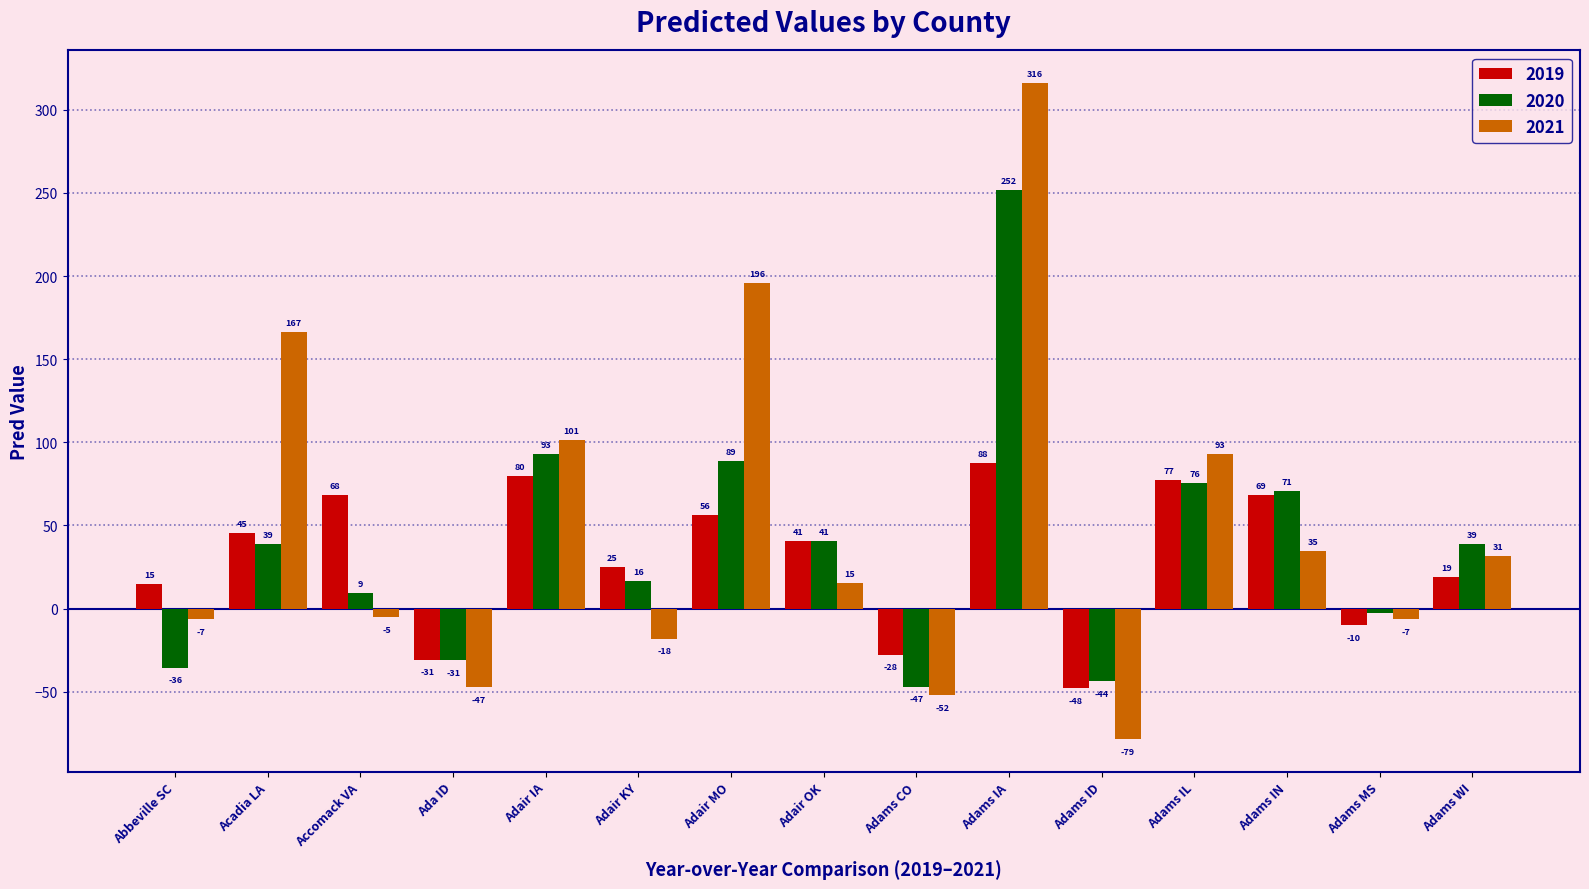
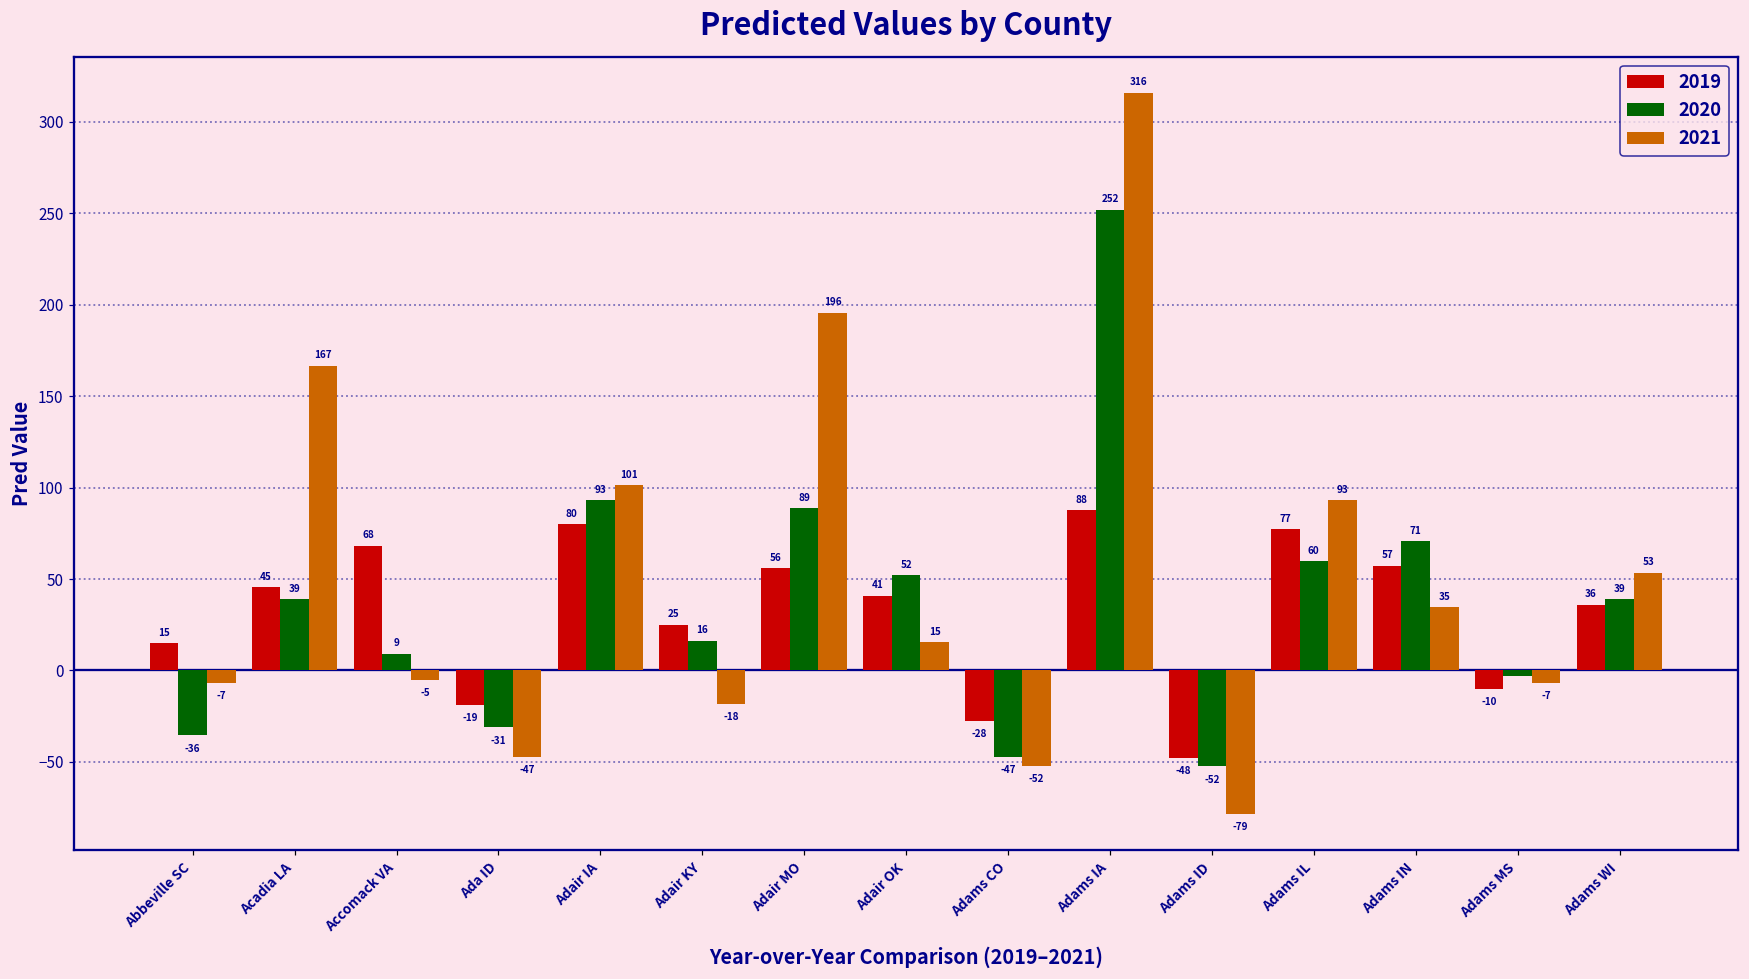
2019, Ada ID: -31 -> -19
2020, Adair OK: 41 -> 52
2020, Adams ID: -44 -> -52
2020, Adams IL: 76 -> 60
2019, Adams IN: 69 -> 57
2019, Adams WI: 19 -> 36
2021, Adams WI: 31 -> 53
